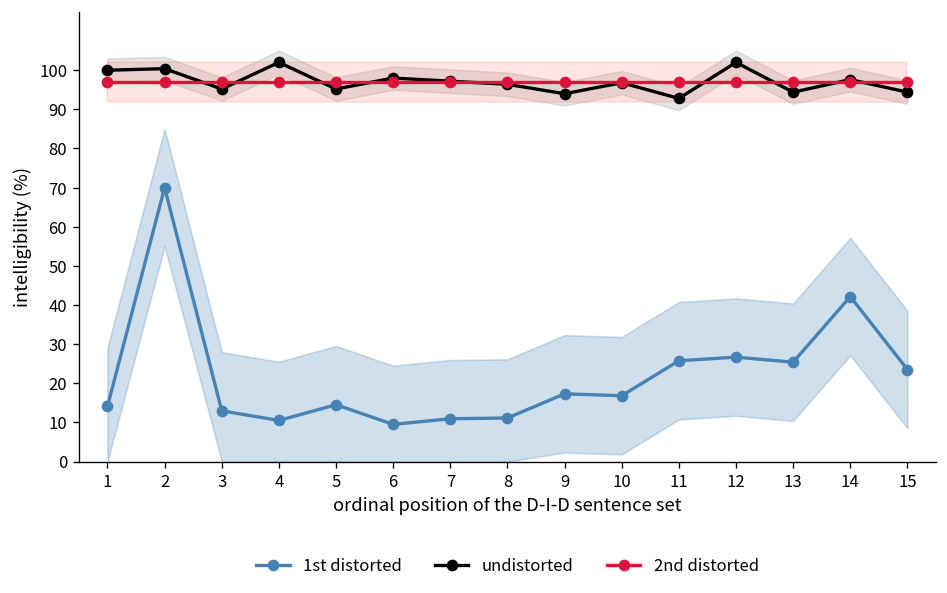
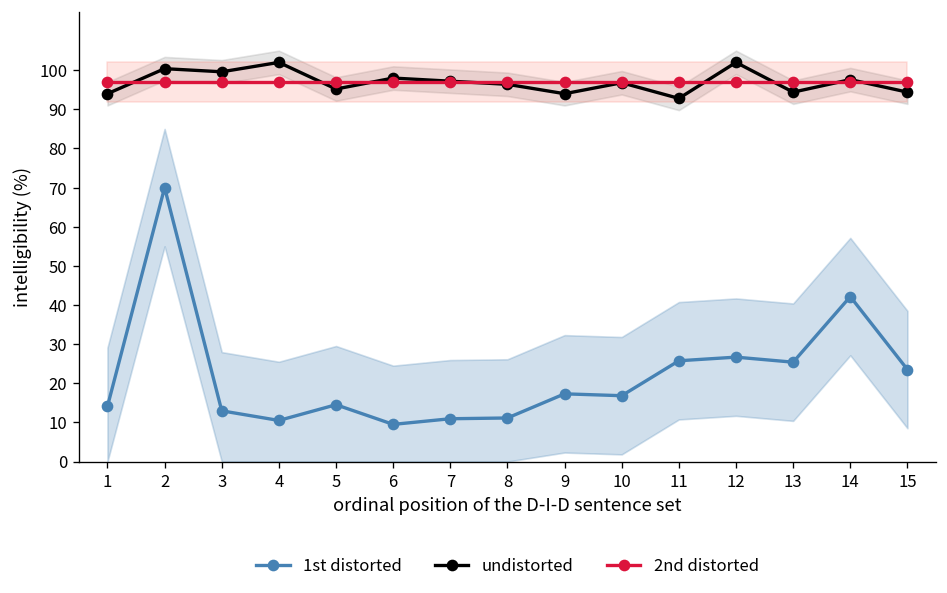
undistorted, 1: 100 -> 94
undistorted, 3: 95 -> 100
